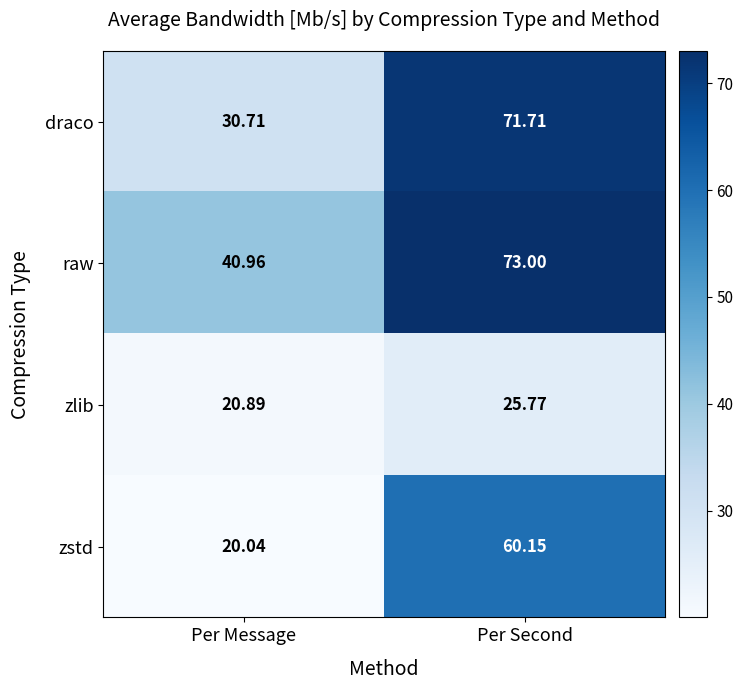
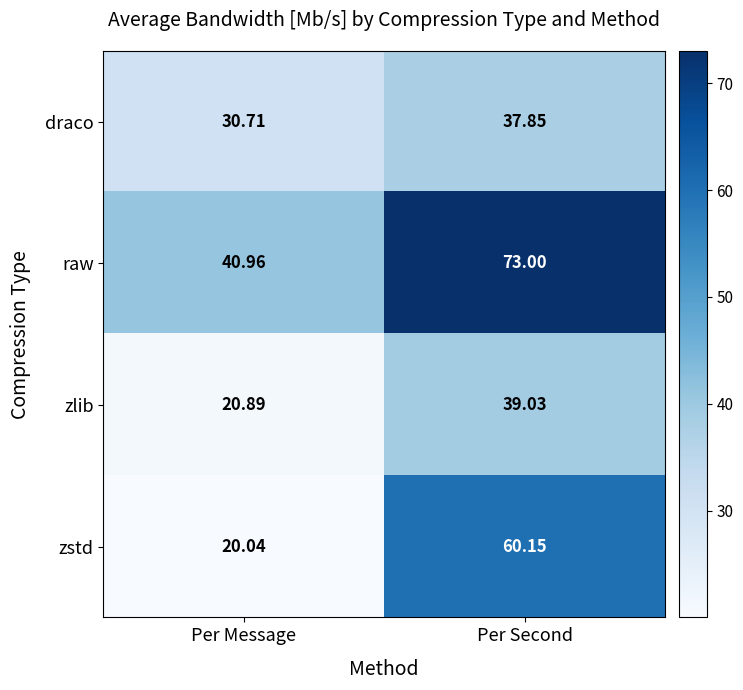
draco, Per Second: 71.71 -> 37.85
zlib, Per Second: 25.77 -> 39.03
